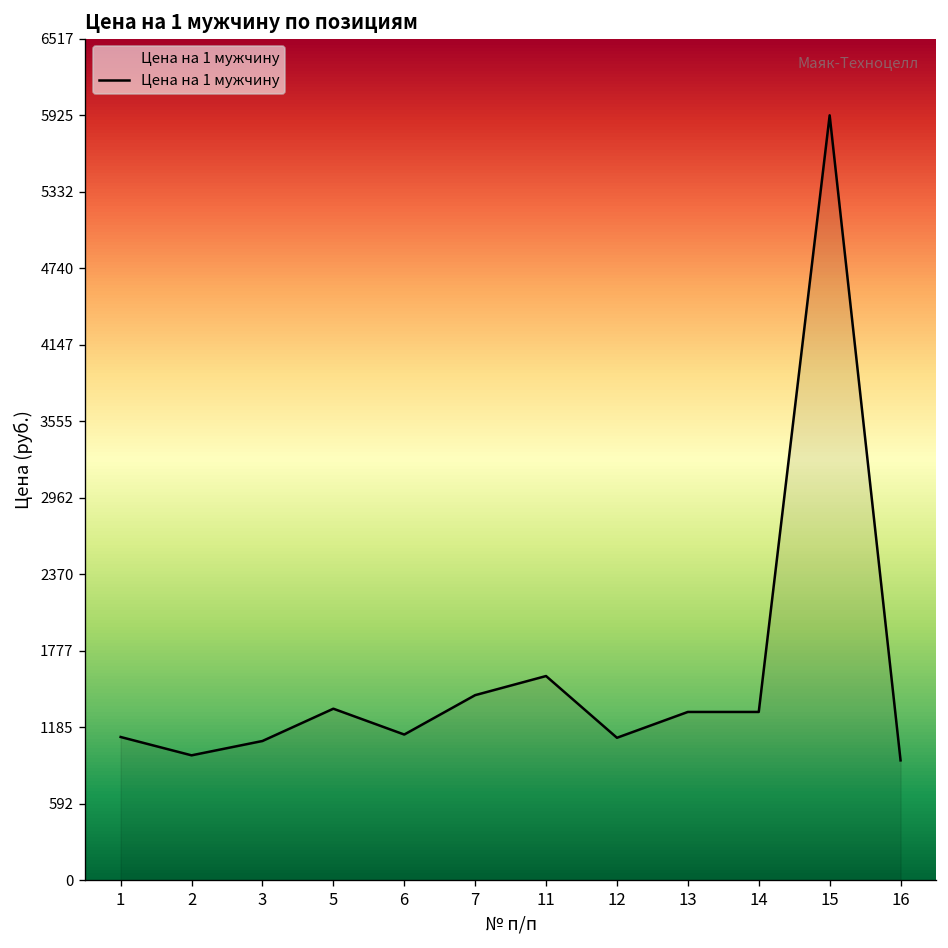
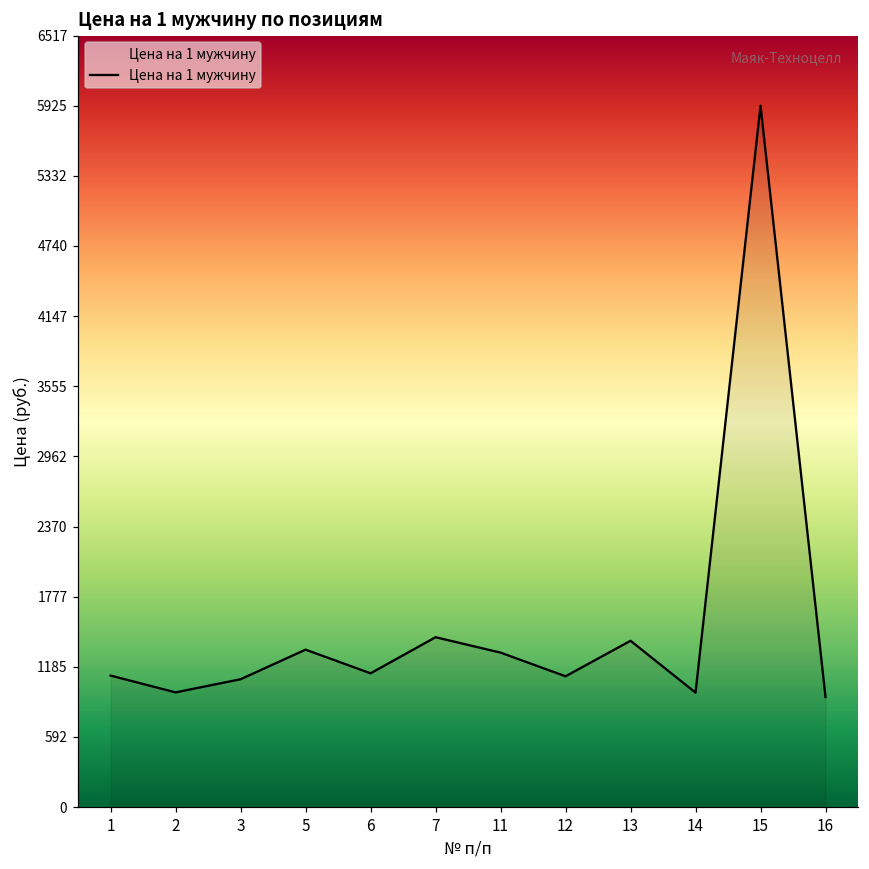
11: 1580 -> 1310
13: 1310 -> 1410
14: 1310 -> 970
